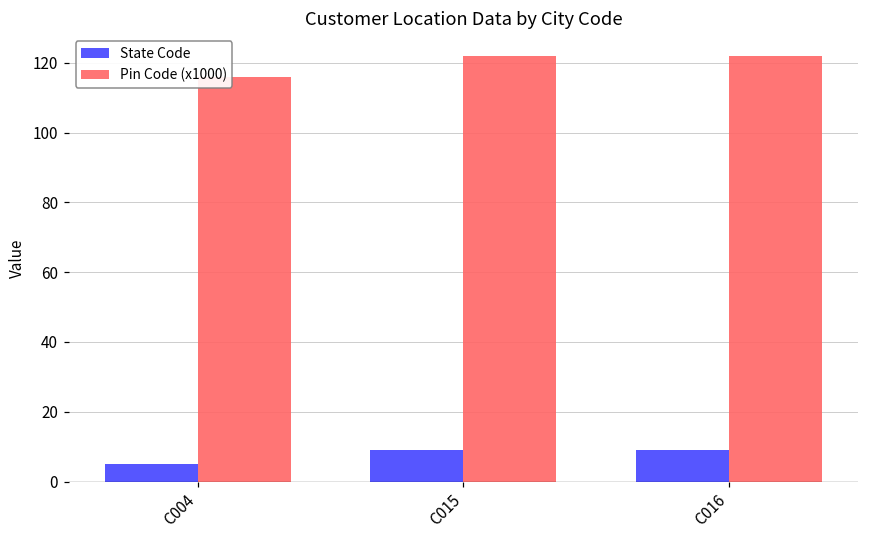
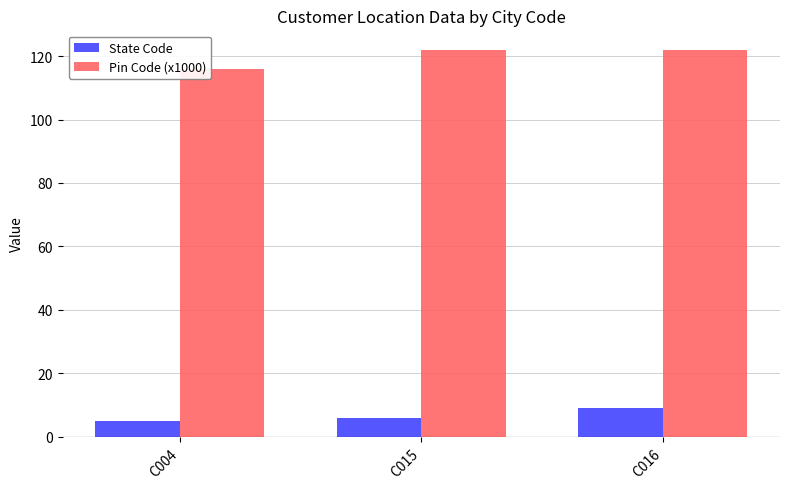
State Code, C015: 9 -> 6
